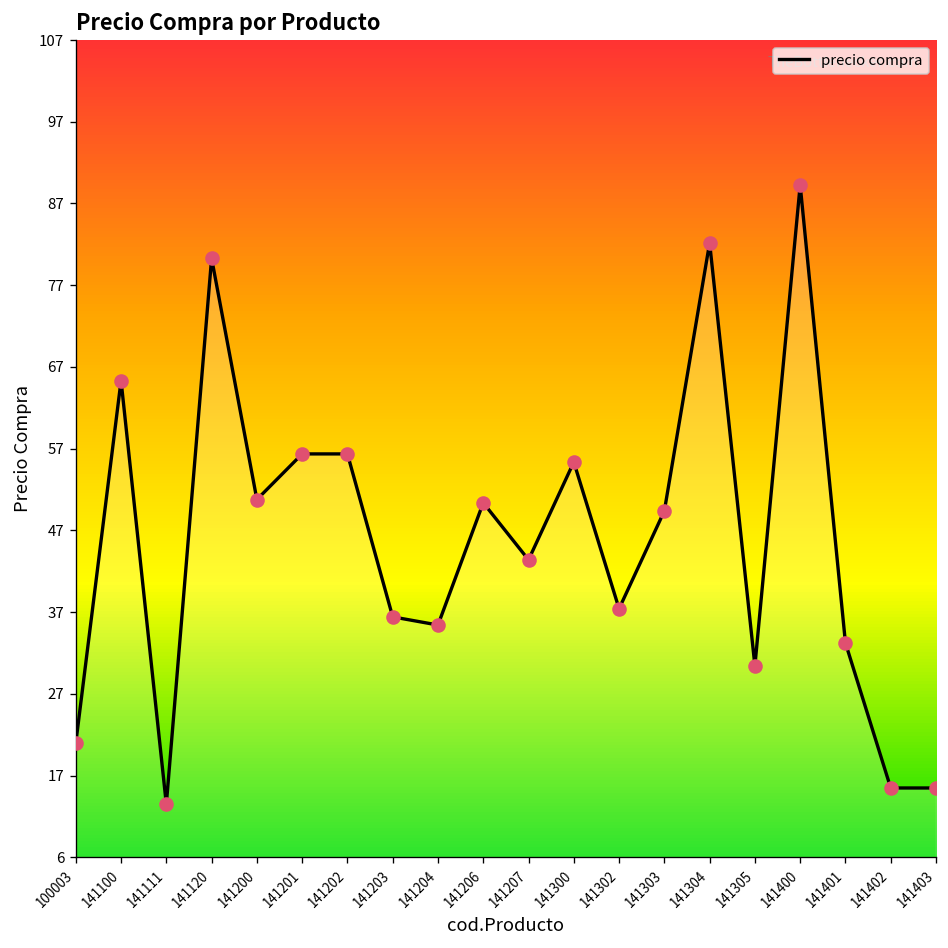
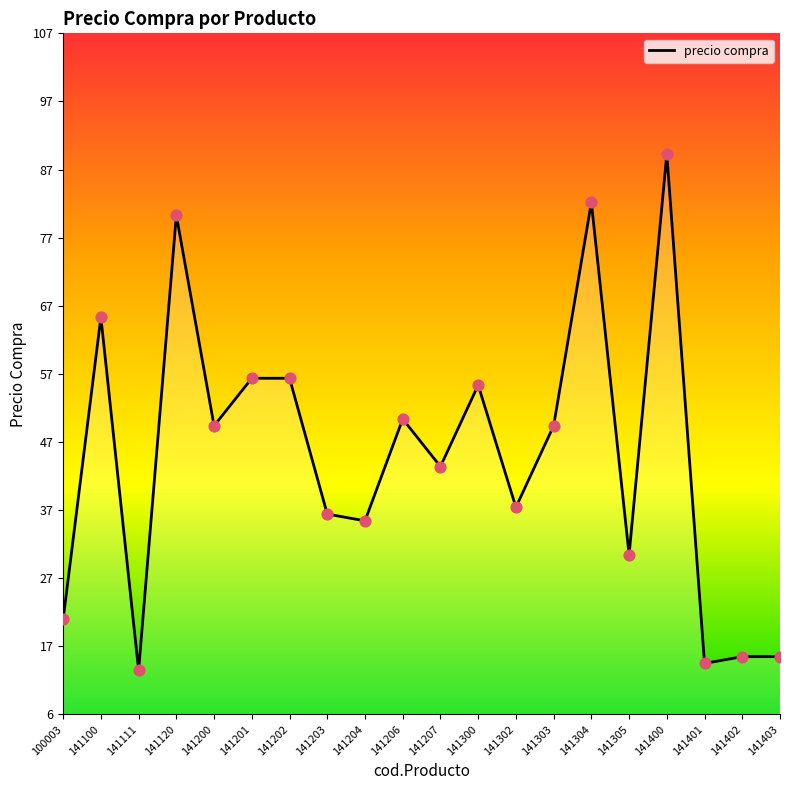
141200: 50 -> 49
141401: 33 -> 14
